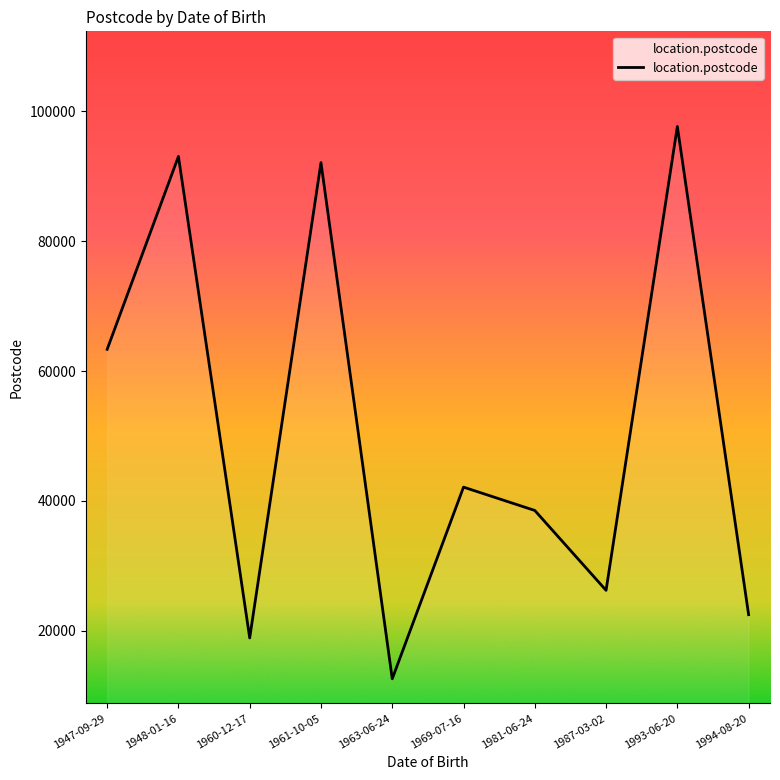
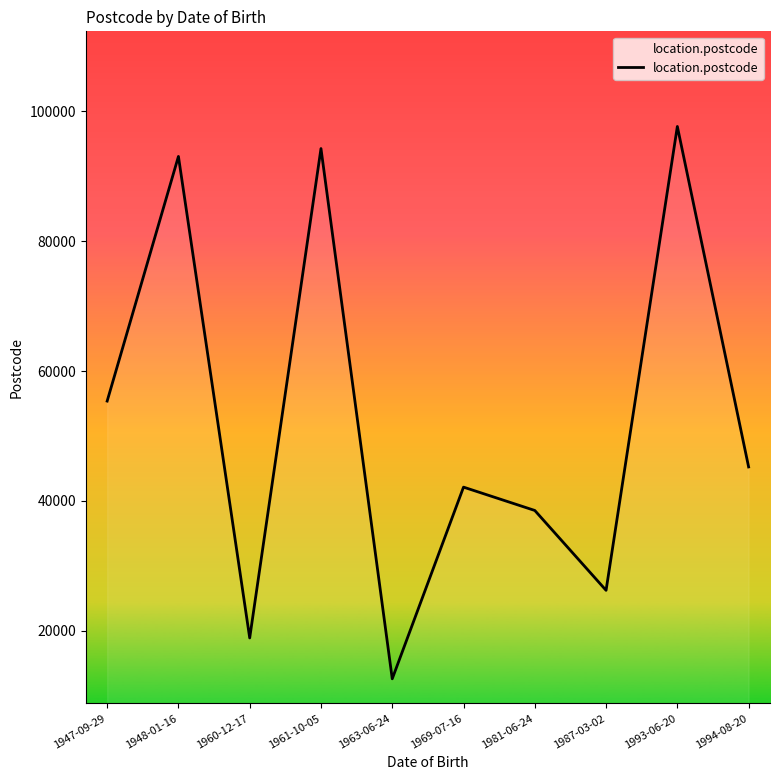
1947-09-29: 63000 -> 55000
1961-10-05: 92000 -> 94000
1994-08-20: 22000 -> 45000
